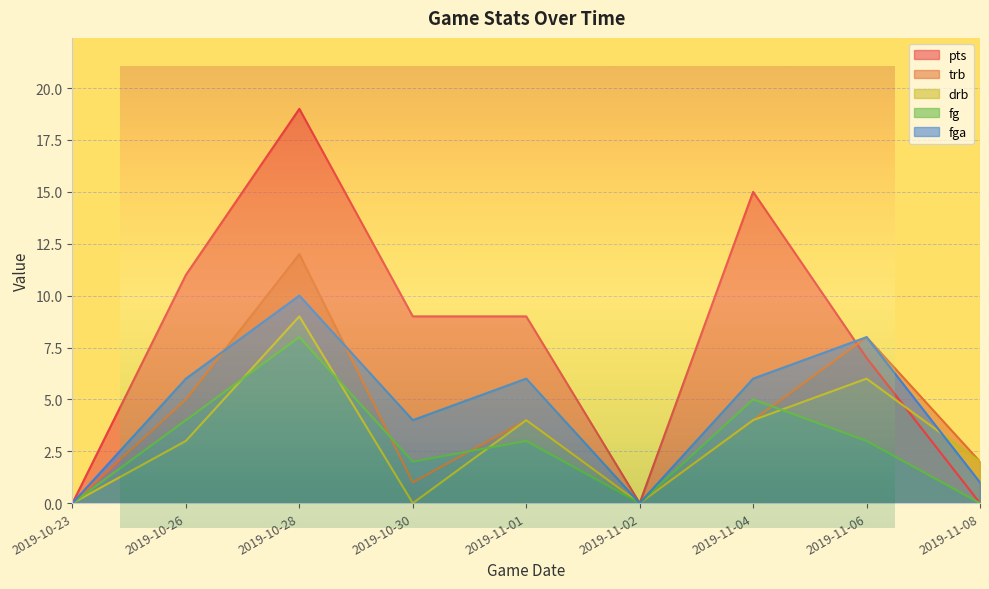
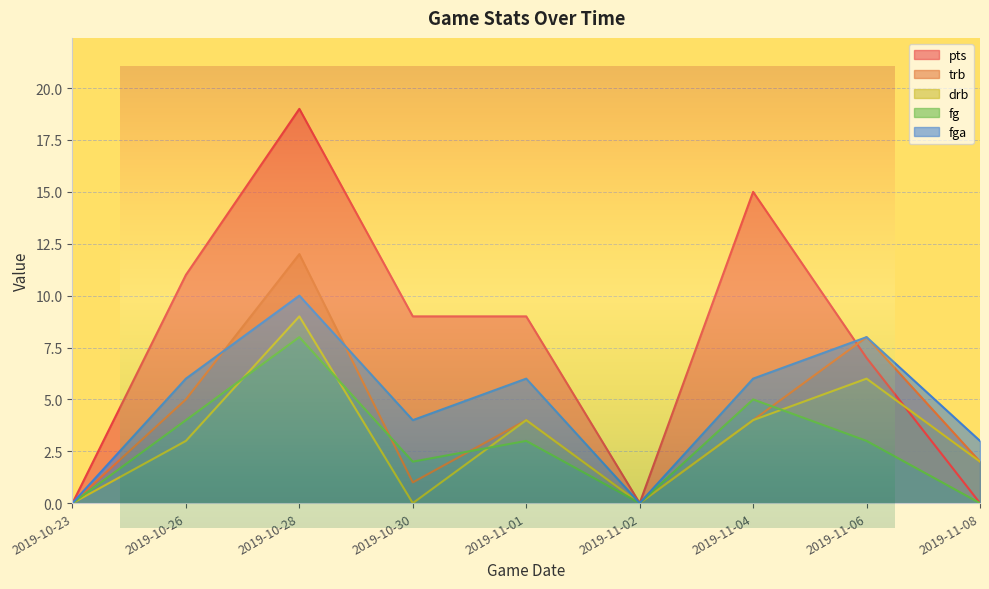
Game Stats Over Time, fga, 2019-11-08: 1 -> 3
